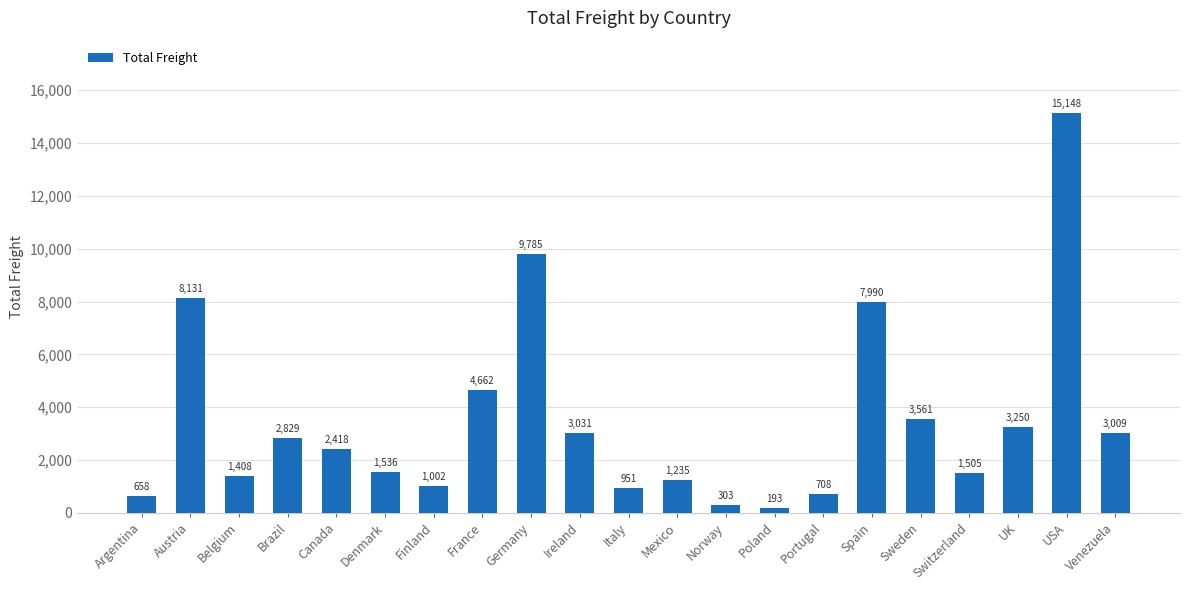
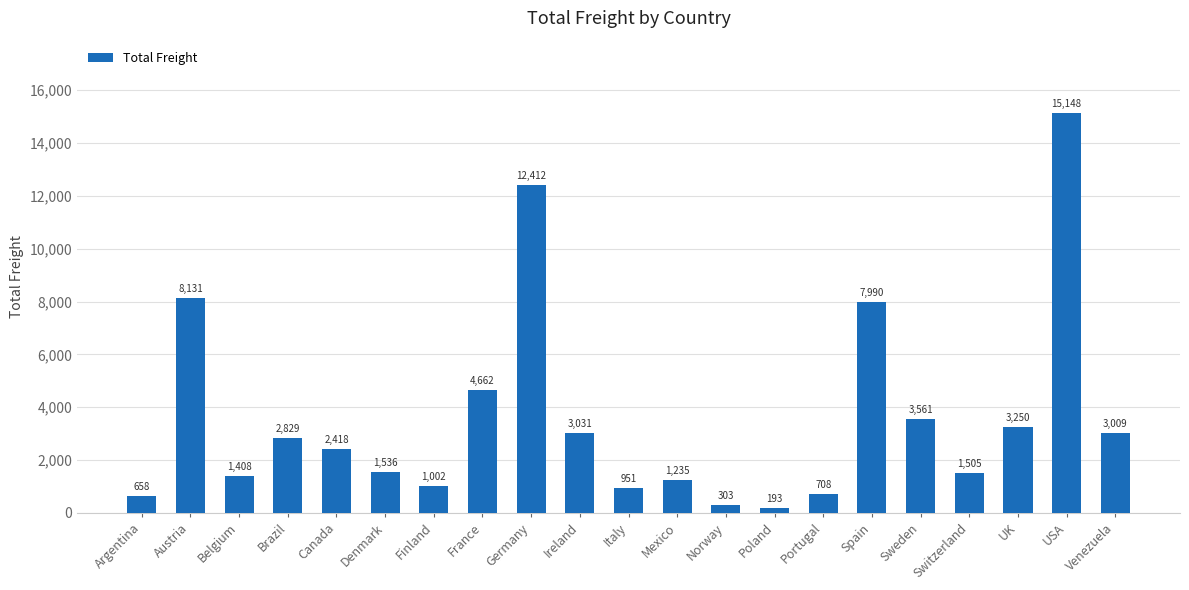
Germany: 9,785 -> 12,412
